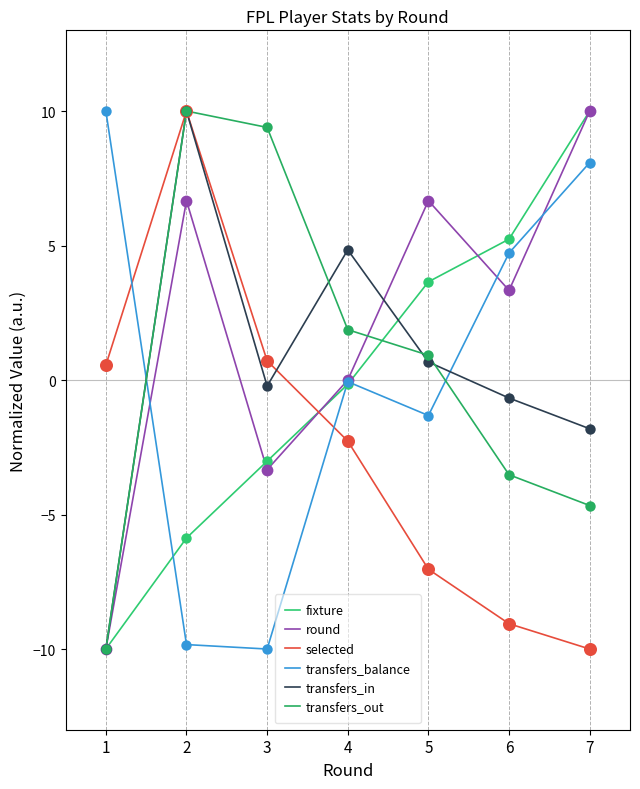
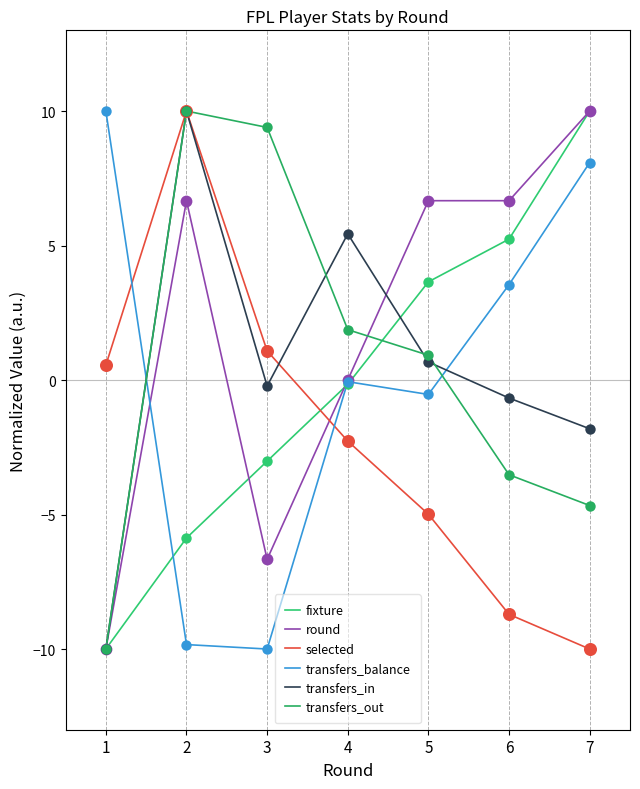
round, 3: -3.3 -> -6.7
selected, 3: 0.7 -> 1.1
transfers_in, 4: 4.8 -> 5.4
selected, 5: -7.0 -> -5.0
transfers_balance, 5: -1.3 -> -0.5
round, 6: 3.3 -> 6.7
selected, 6: -9.1 -> -8.7
transfers_balance, 6: 4.7 -> 3.5
